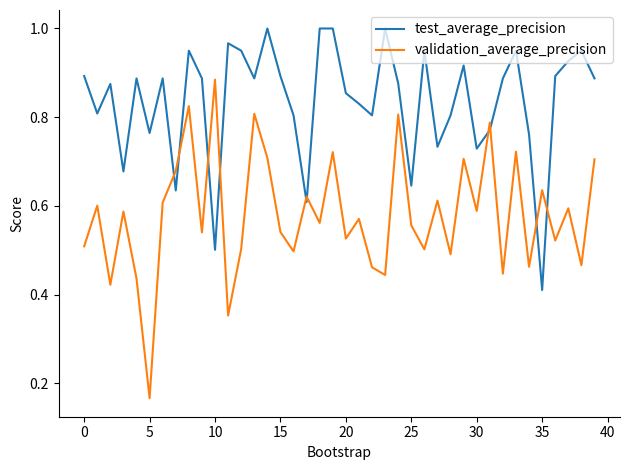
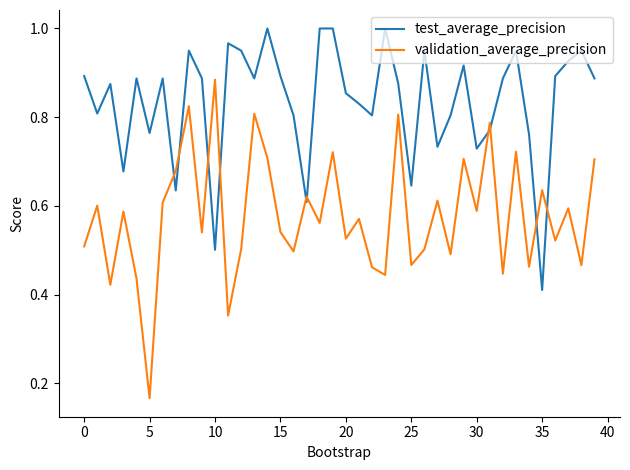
validation_average_precision, 25: 0.56 -> 0.47
